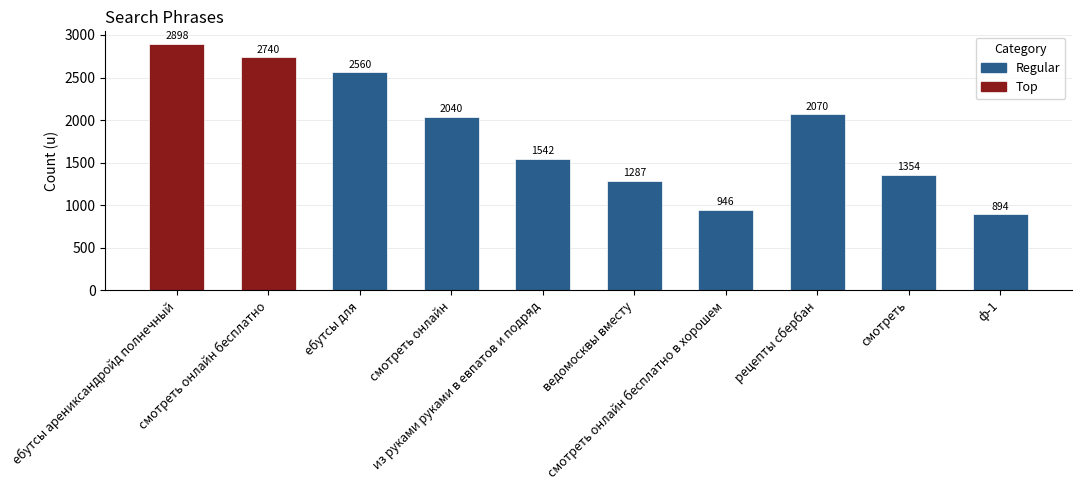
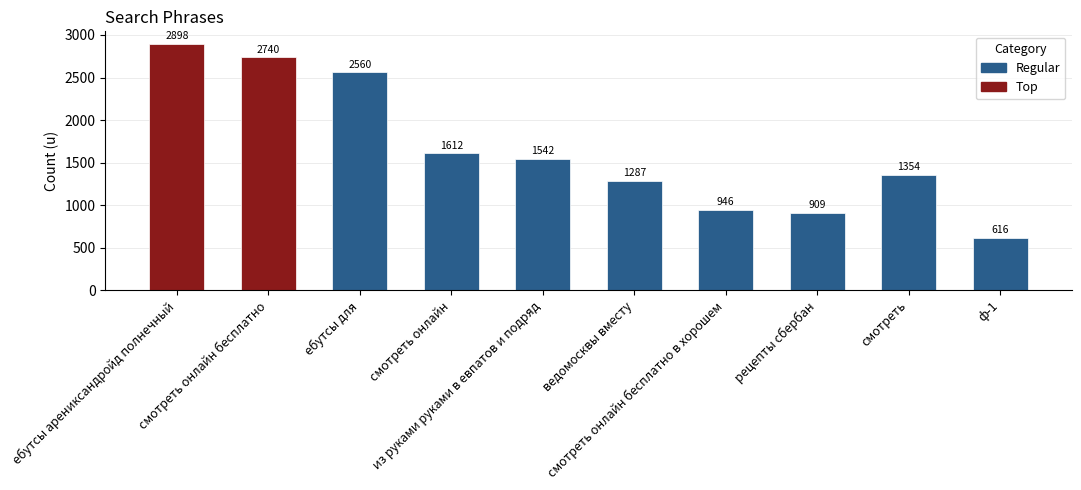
смотреть онлайн: 2040 -> 1612
рецепты сбербан: 2070 -> 909
ф-1: 894 -> 616
